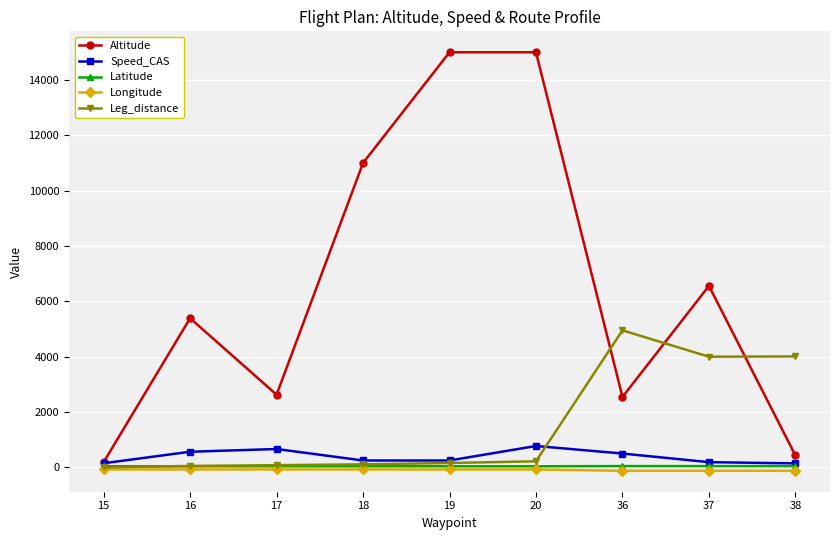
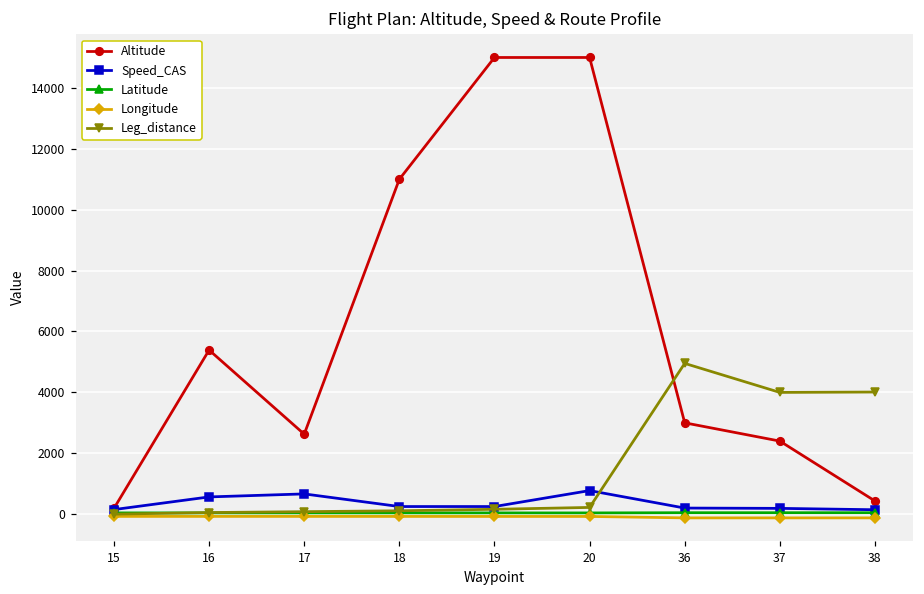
Altitude, 36: 2500 -> 3000
Speed_CAS, 36: 500 -> 200
Altitude, 37: 6600 -> 2400
